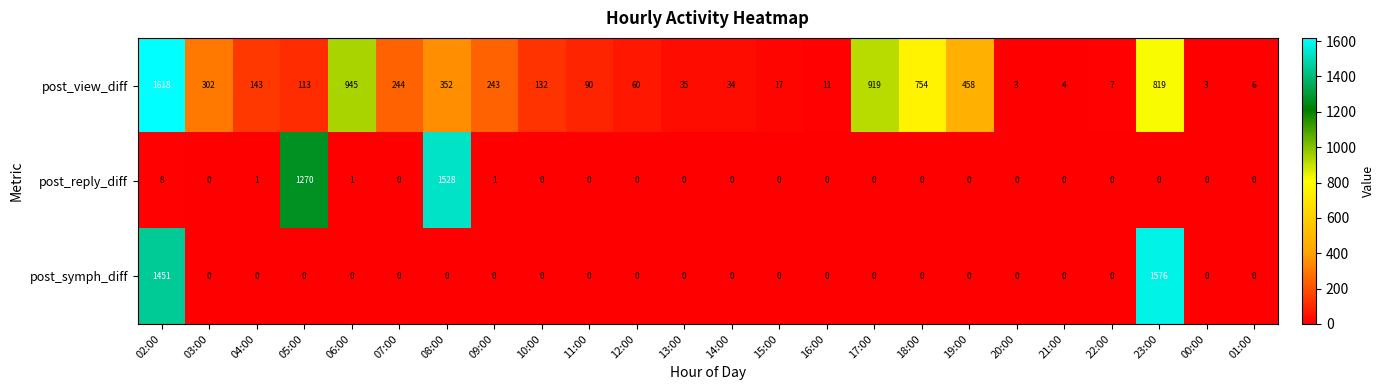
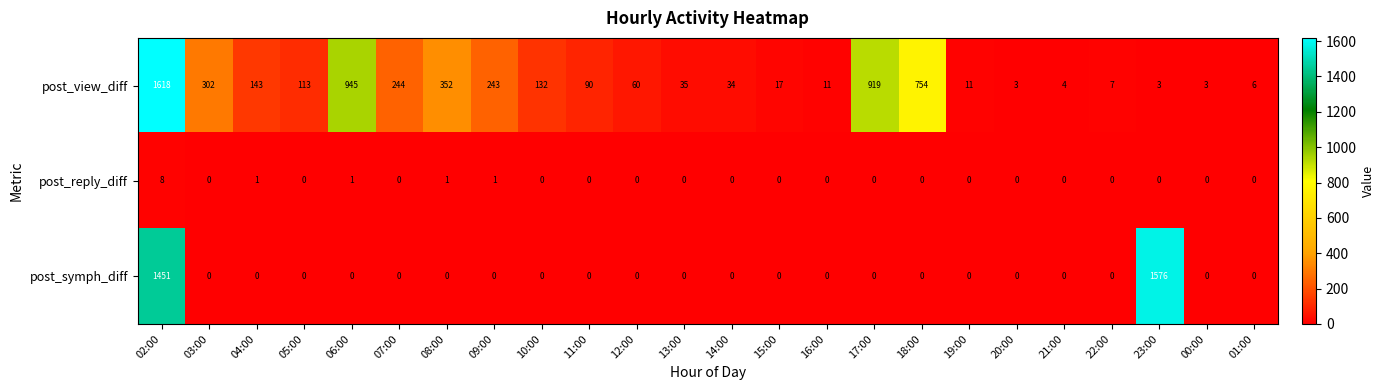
post_view_diff, 19:00: 458 -> 11
post_view_diff, 23:00: 819 -> 3
post_reply_diff, 05:00: 1270 -> 0
post_reply_diff, 08:00: 1528 -> 1
